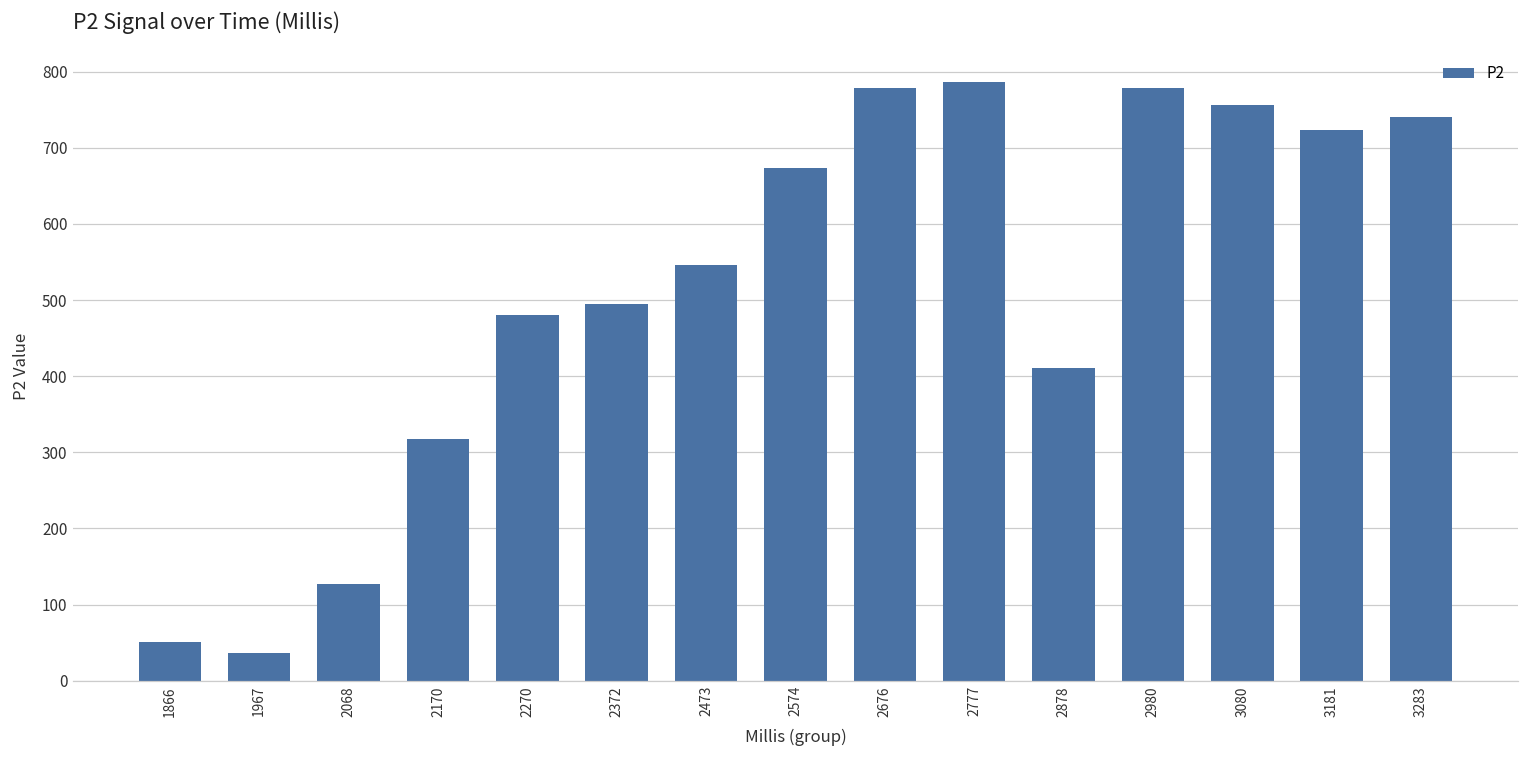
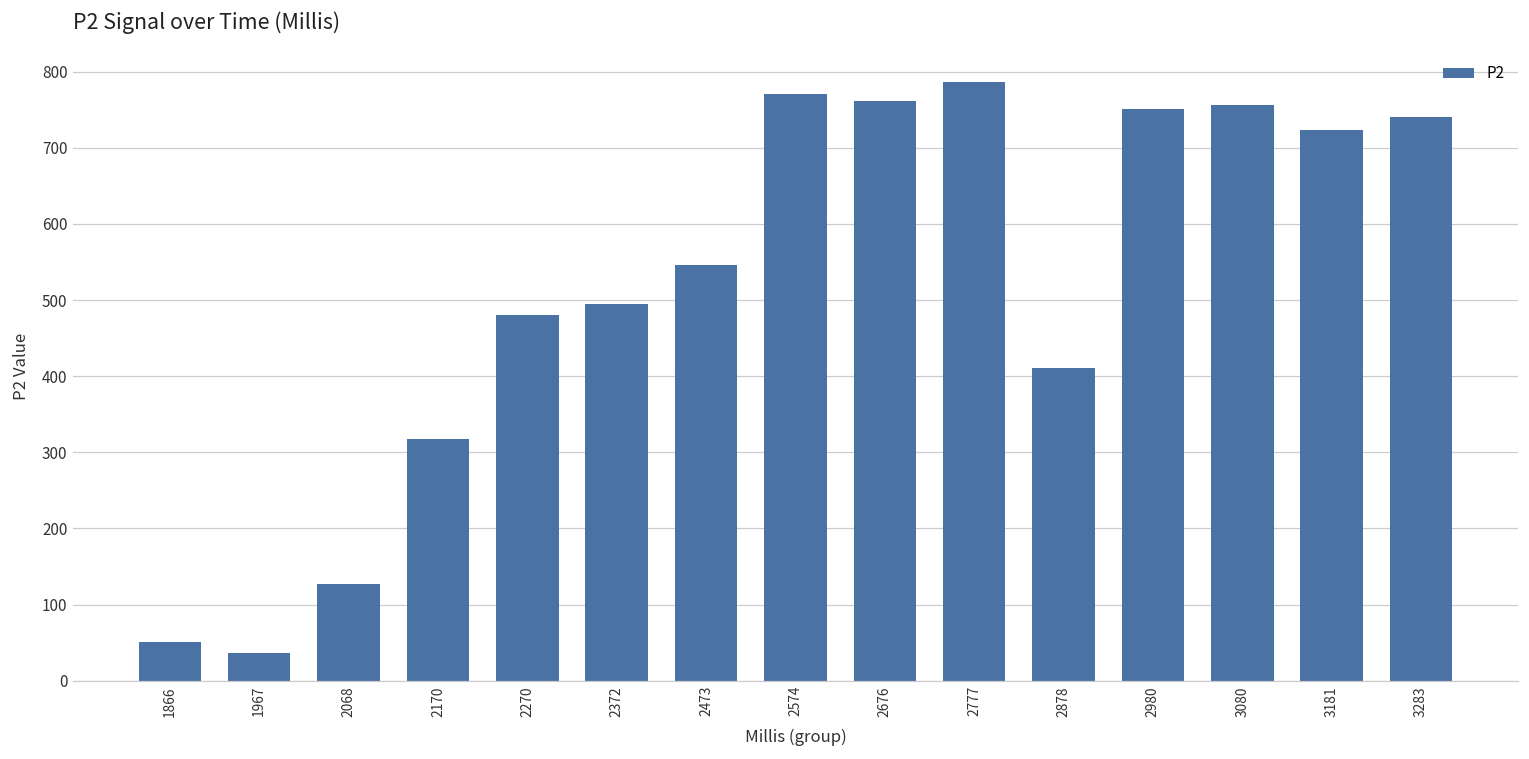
2574: 670 -> 770
2676: 780 -> 760
2980: 780 -> 750
